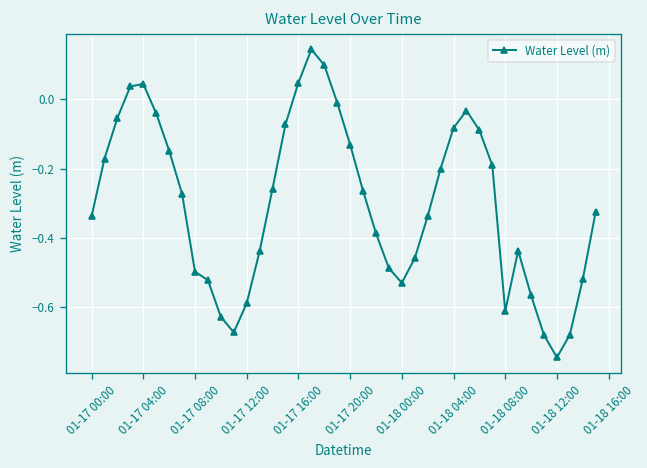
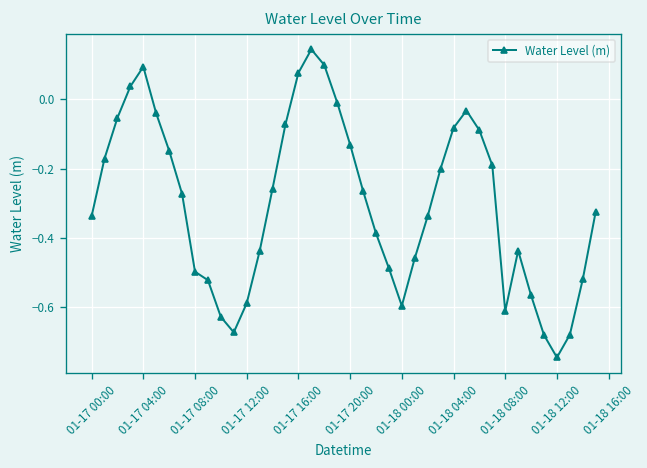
01-17 04:00: 0.04 -> 0.09
01-17 16:00: 0.05 -> 0.08
01-18 00:00: -0.53 -> -0.60
